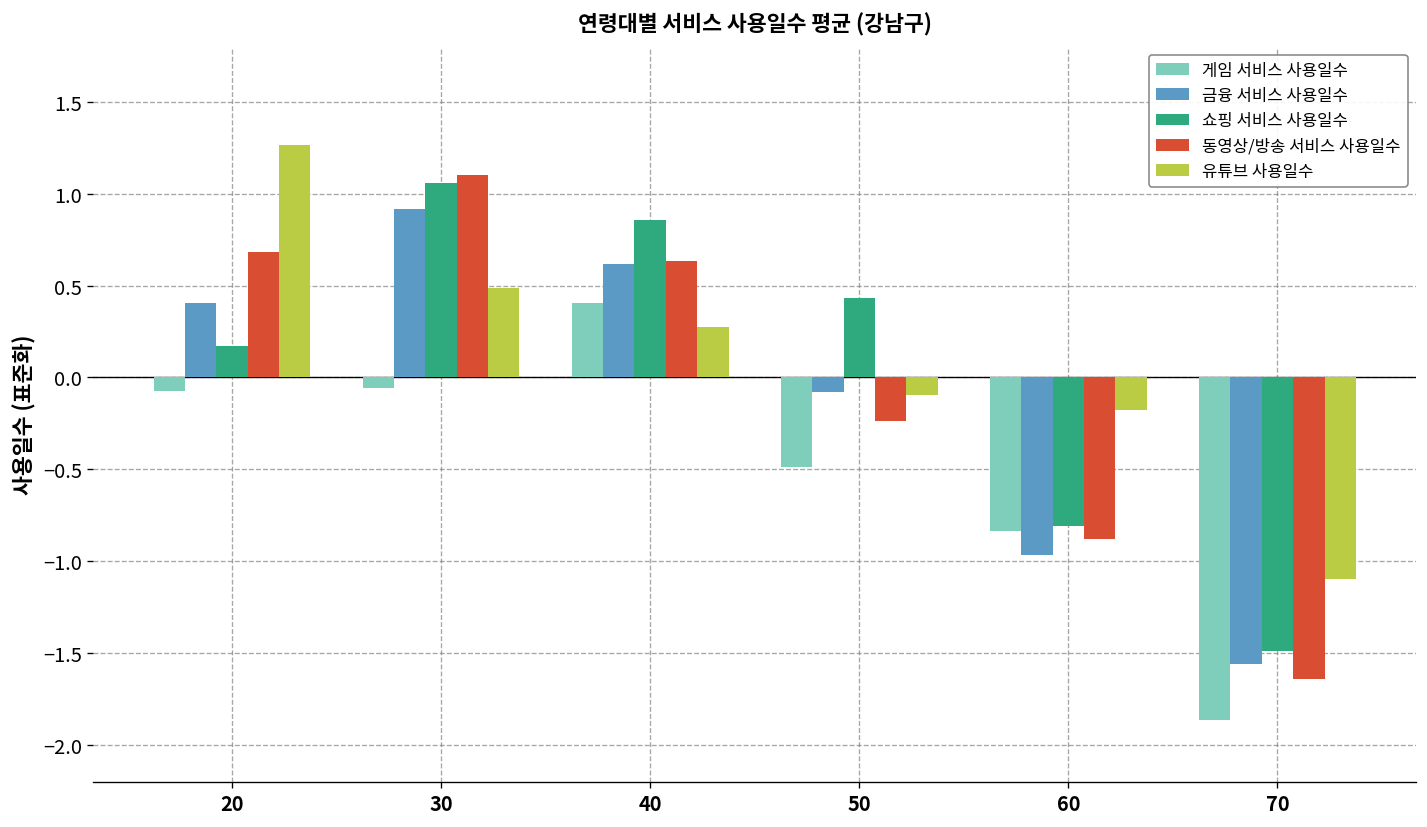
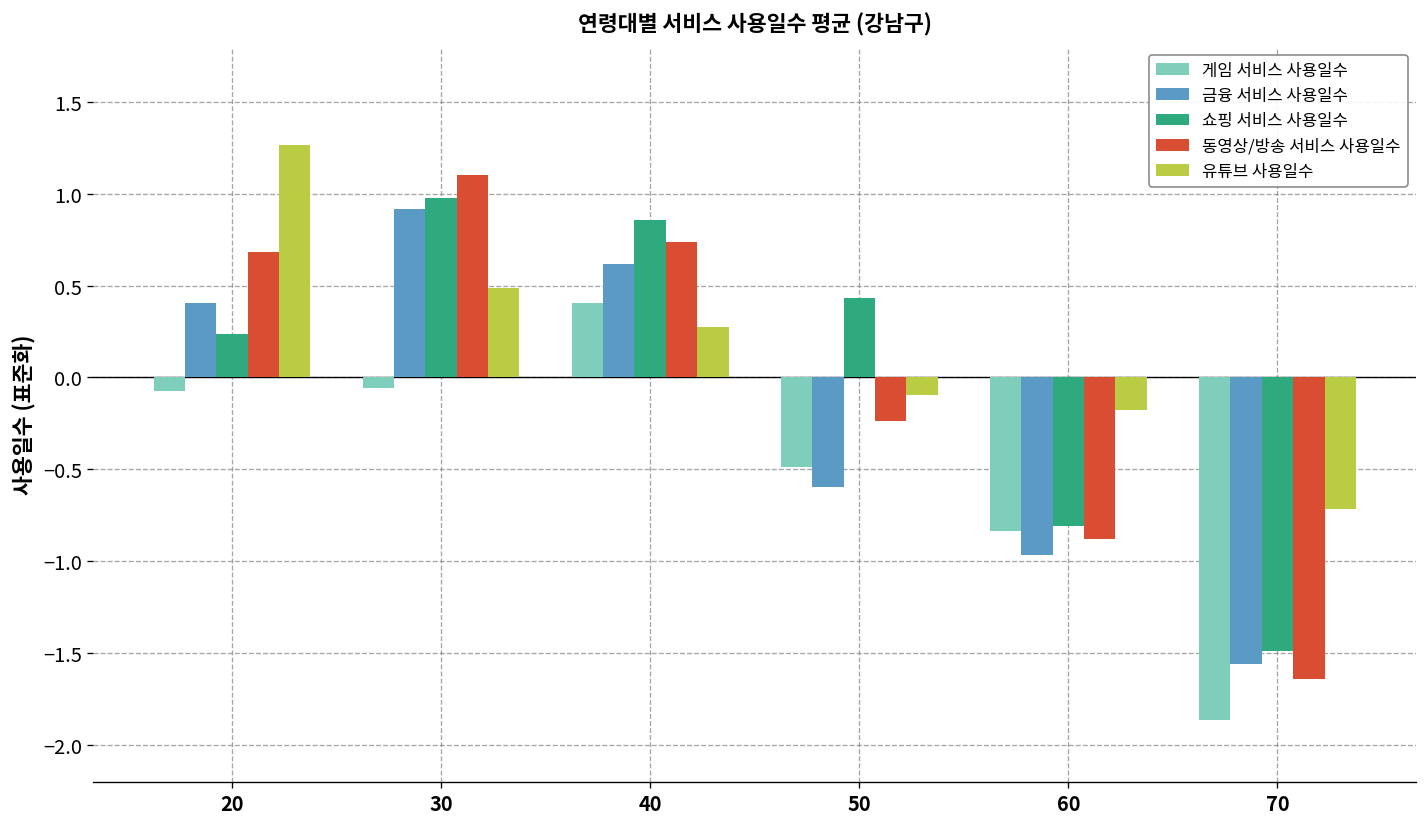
쇼핑 서비스 사용일수, 20: 0.17 -> 0.24
쇼핑 서비스 사용일수, 30: 1.06 -> 0.97
동영상/방송 서비스 사용일수, 40: 0.63 -> 0.74
금융 서비스 사용일수, 50: -0.08 -> -0.60
유튜브 사용일수, 70: -1.10 -> -0.72
